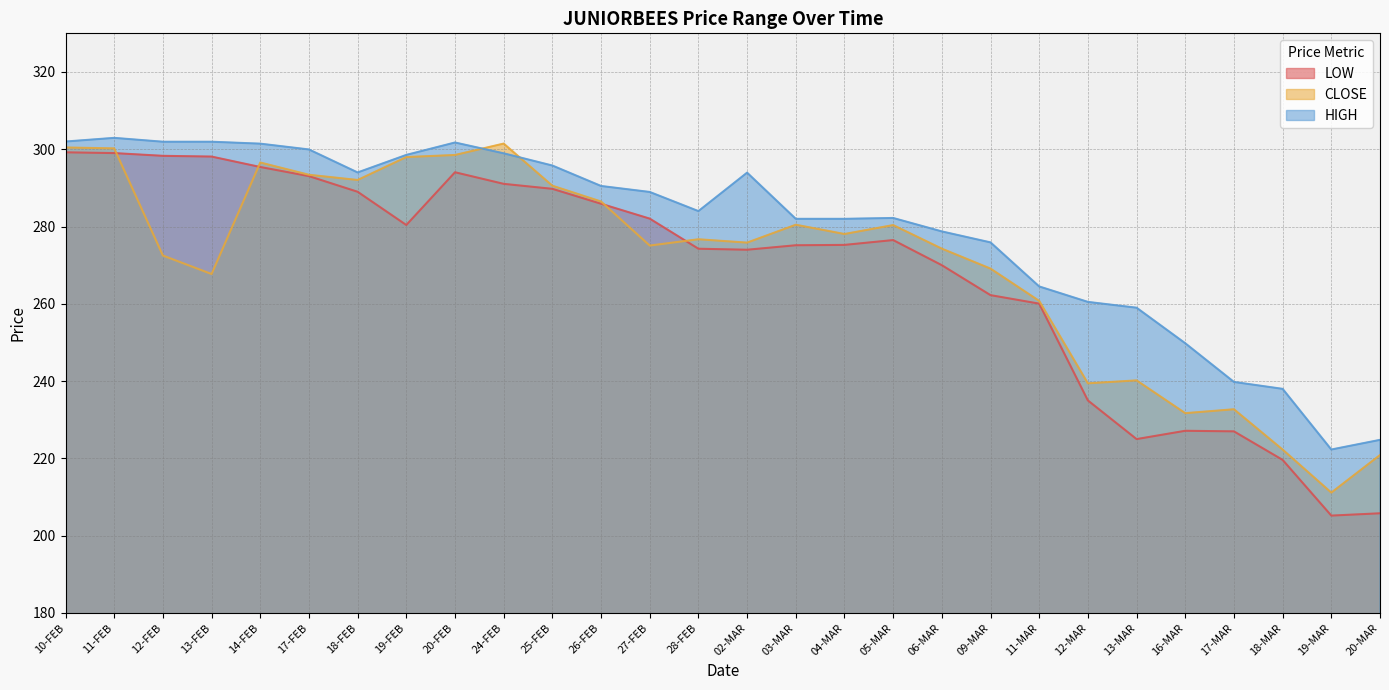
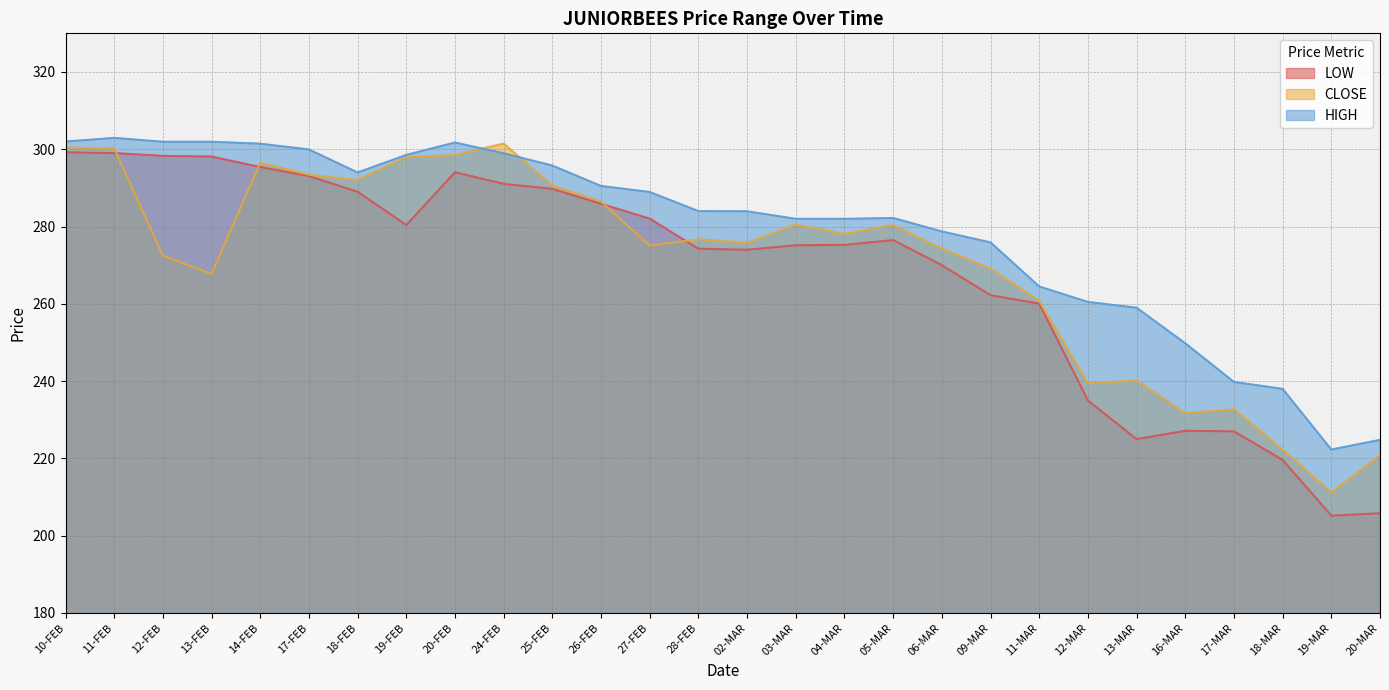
HIGH, 02-MAR: 294 -> 284
